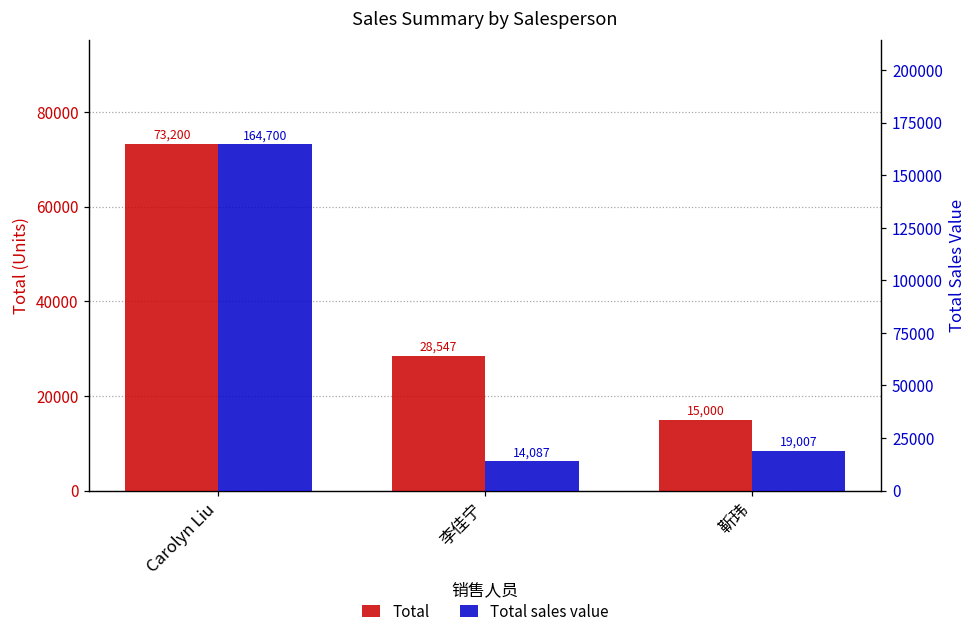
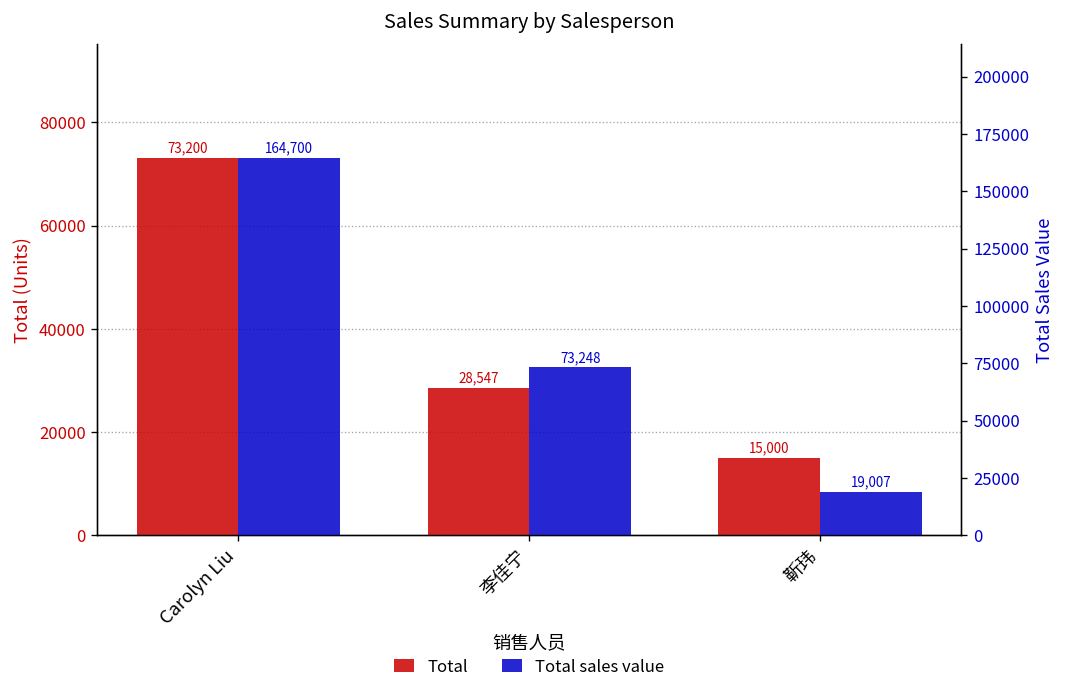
Total sales value, 李佳宁: 14,087 -> 73,248
